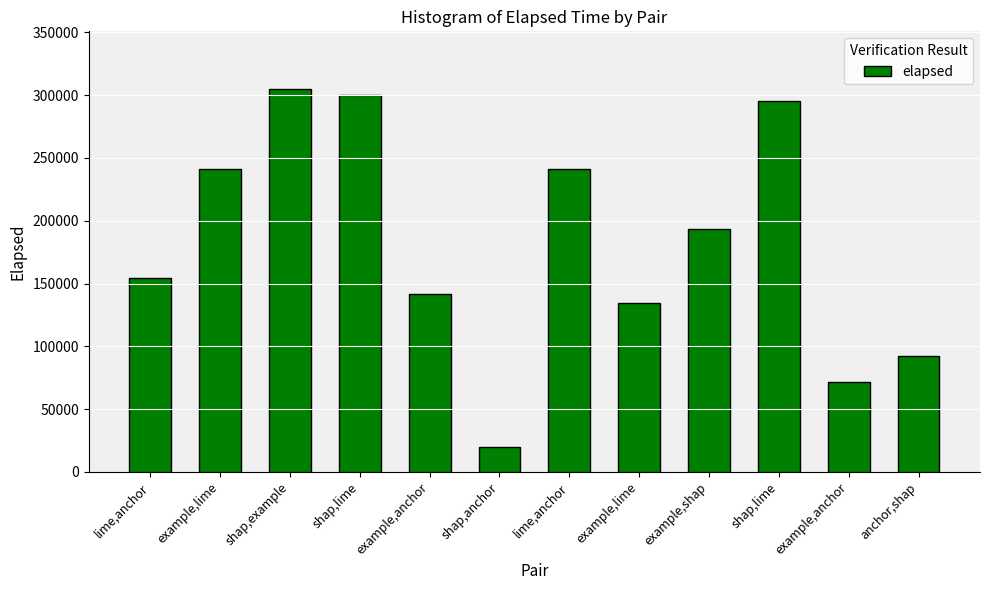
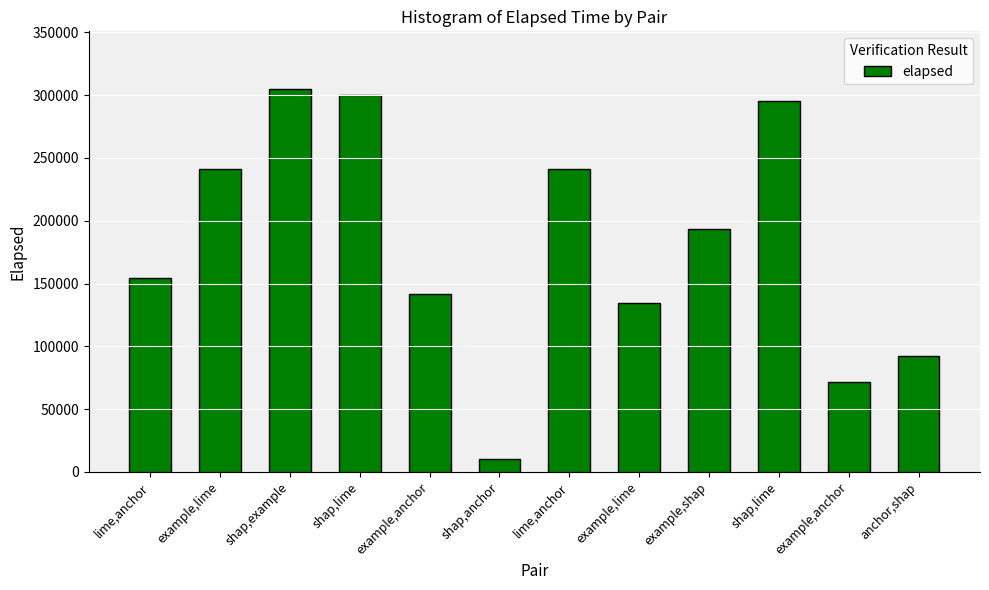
shap,anchor: 20000 -> 10000
